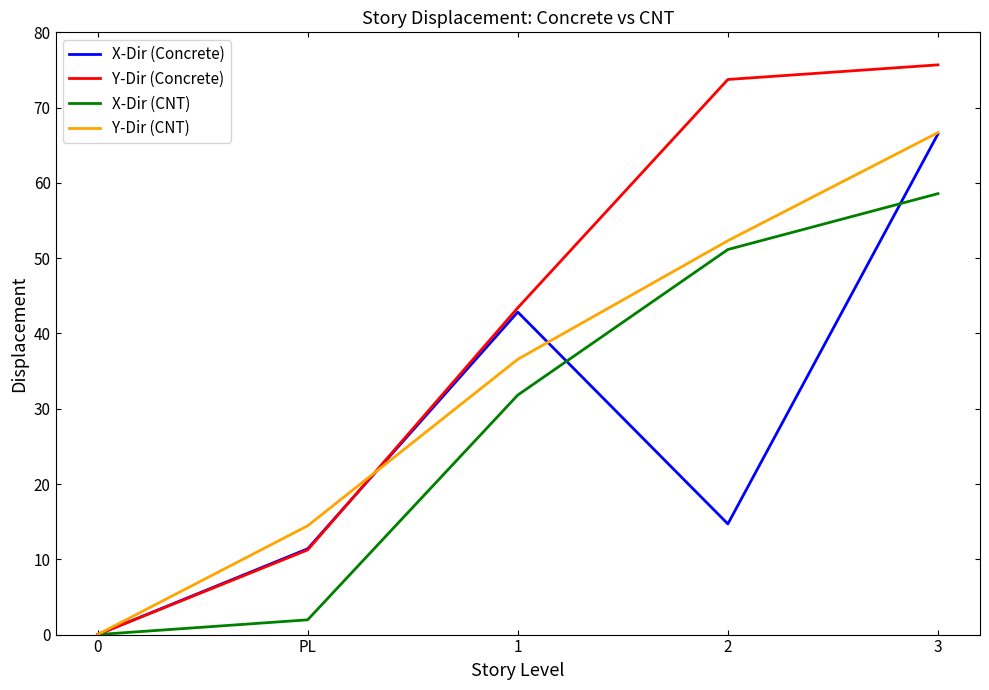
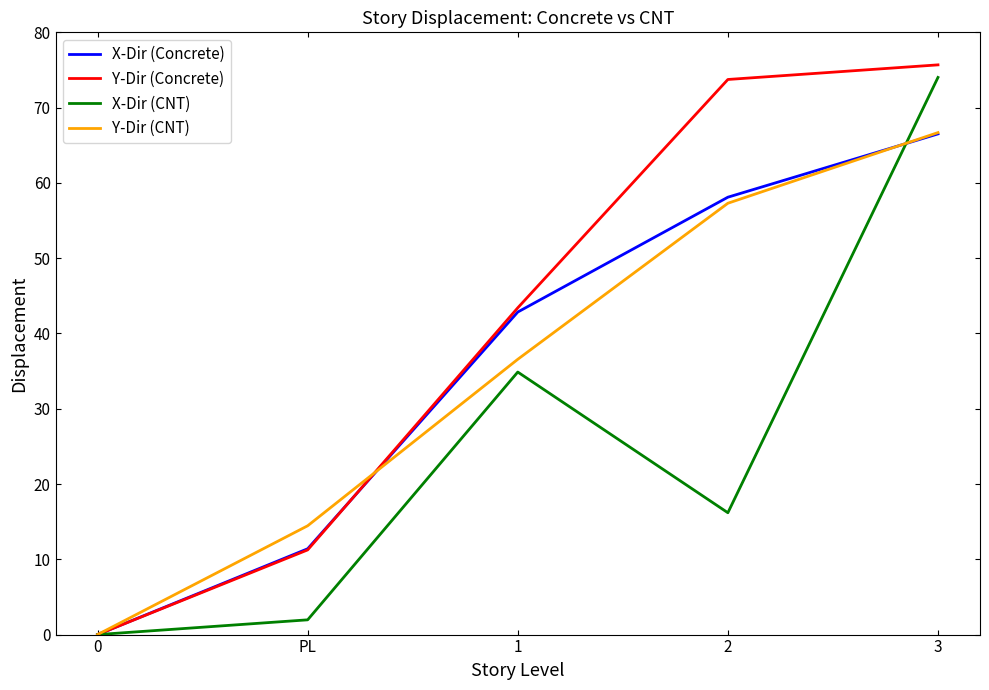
X-Dir (CNT), 1: 32 -> 35
X-Dir (Concrete), 2: 15 -> 58
X-Dir (CNT), 2: 51 -> 16
Y-Dir (CNT), 2: 52 -> 57
X-Dir (CNT), 3: 59 -> 74
